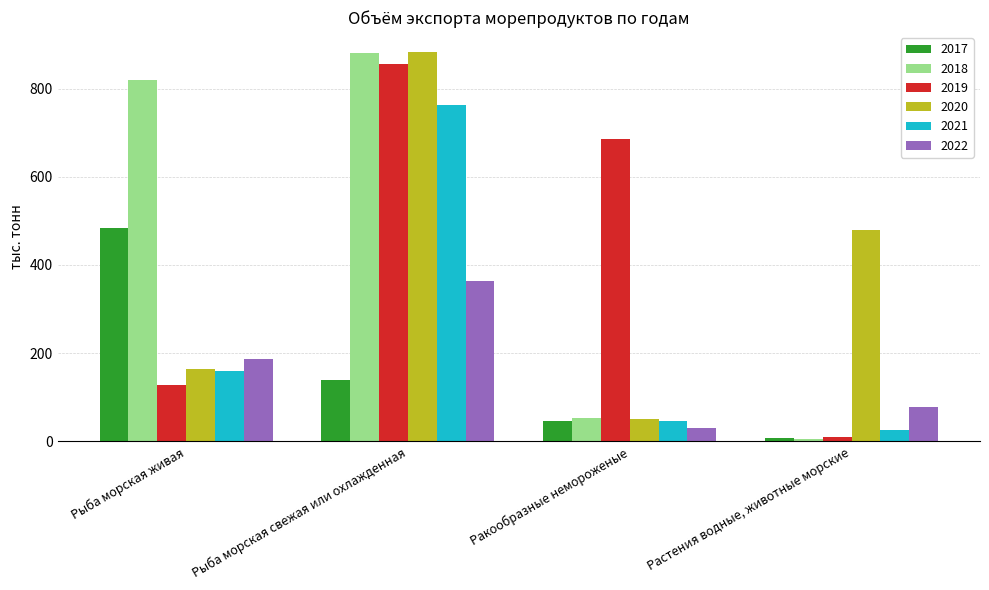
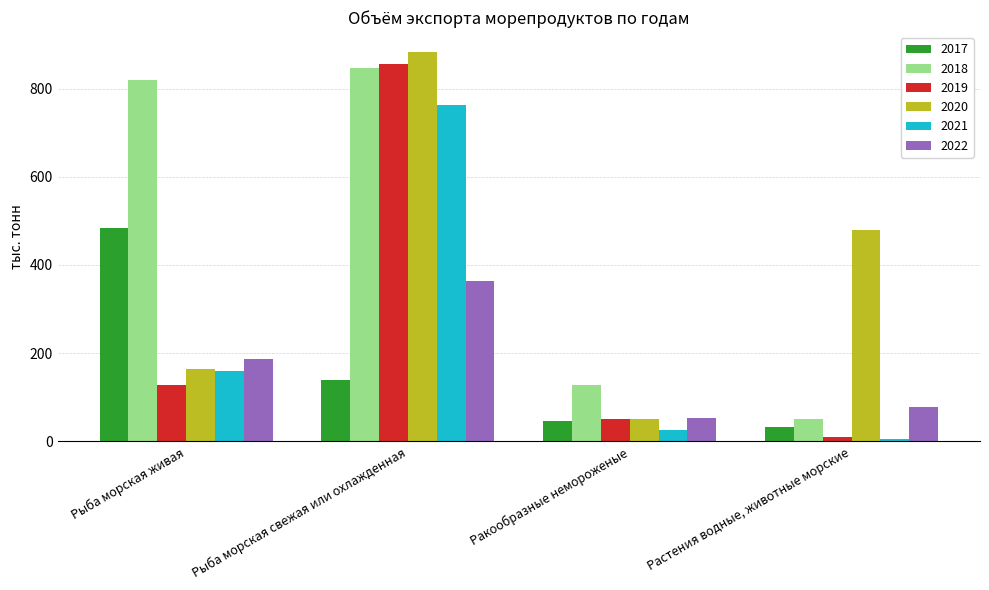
2018, Рыба морская свежая или охлажденная: 880 -> 850
2018, Ракообразные немороженые: 50 -> 130
2019, Ракообразные немороженые: 680 -> 50
2021, Ракообразные немороженые: 50 -> 20
2022, Ракообразные немороженые: 30 -> 50
2017, Растения водные, животные морские: 10 -> 30
2018, Растения водные, животные морские: 10 -> 50
2021, Растения водные, животные морские: 30 -> 10
